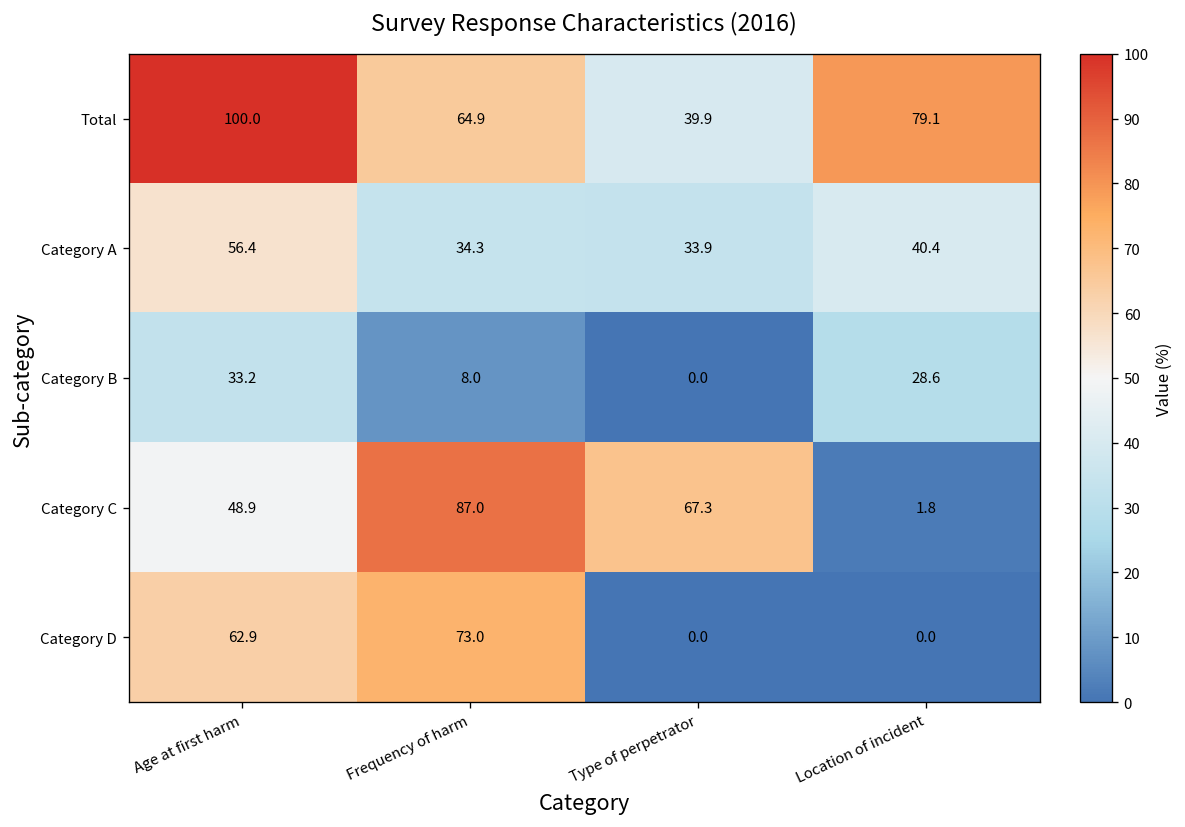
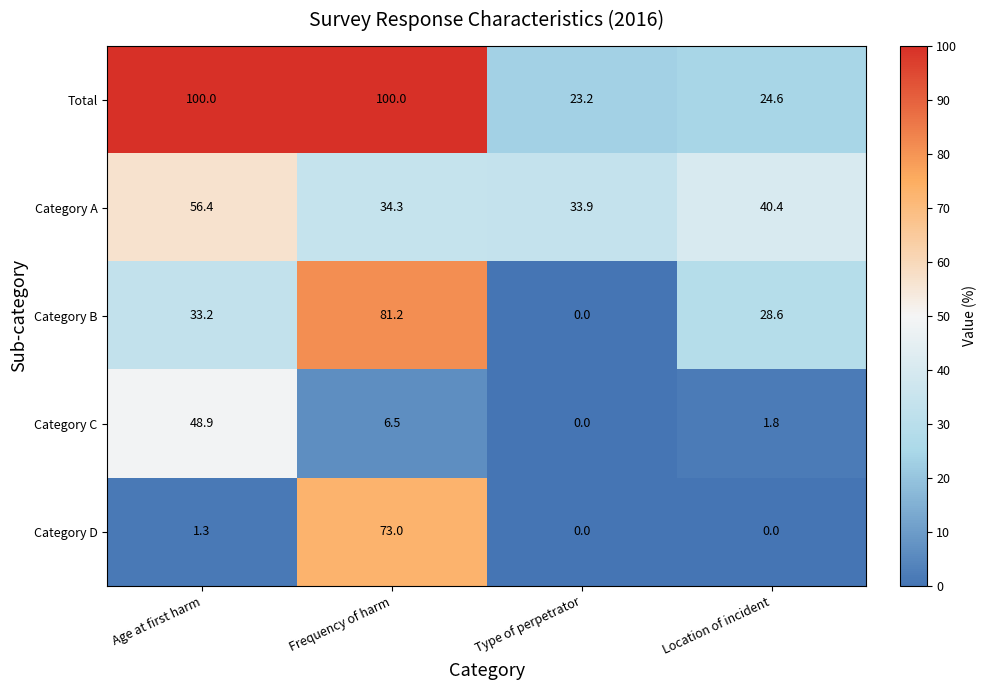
Total, Frequency of harm: 64.9 -> 100.0
Total, Type of perpetrator: 39.9 -> 23.2
Total, Location of incident: 79.1 -> 24.6
Category B, Frequency of harm: 8.0 -> 81.2
Category C, Frequency of harm: 87.0 -> 6.5
Category C, Type of perpetrator: 67.3 -> 0.0
Category D, Age at first harm: 62.9 -> 1.3
